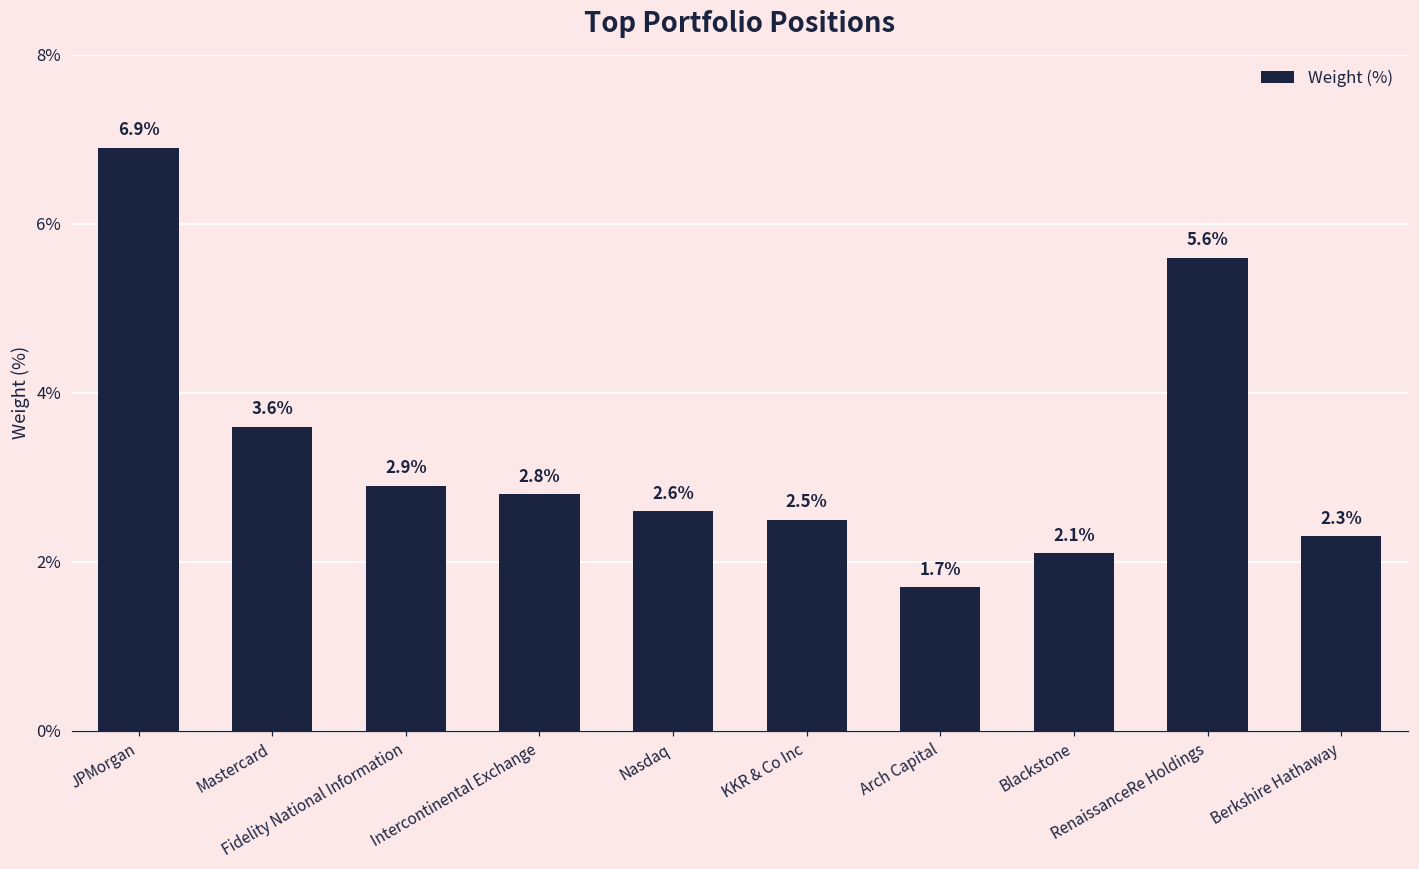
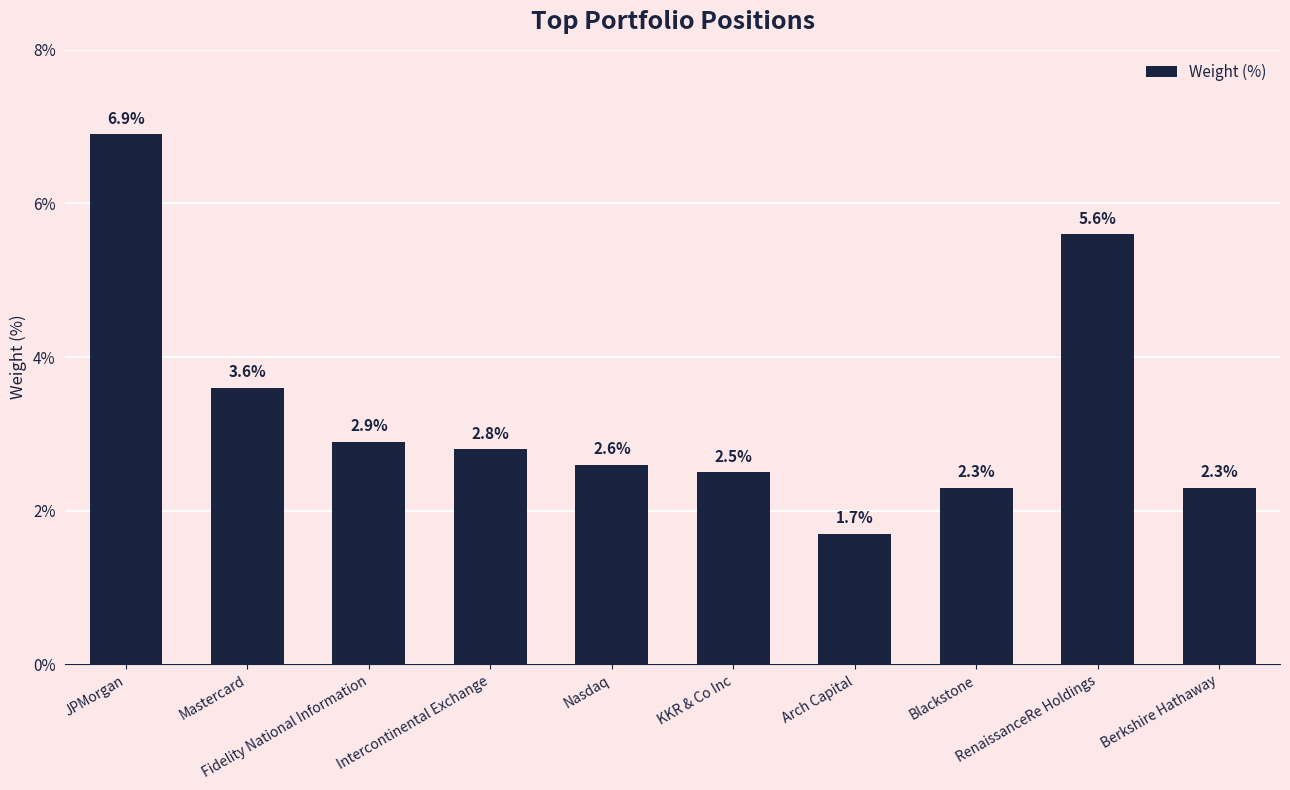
Blackstone: 2.1% -> 2.3%
